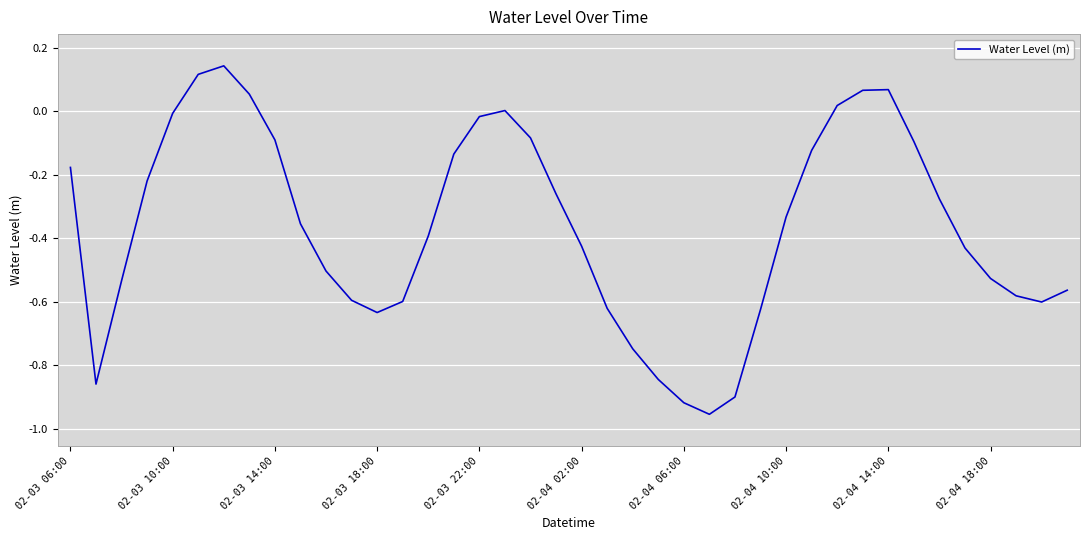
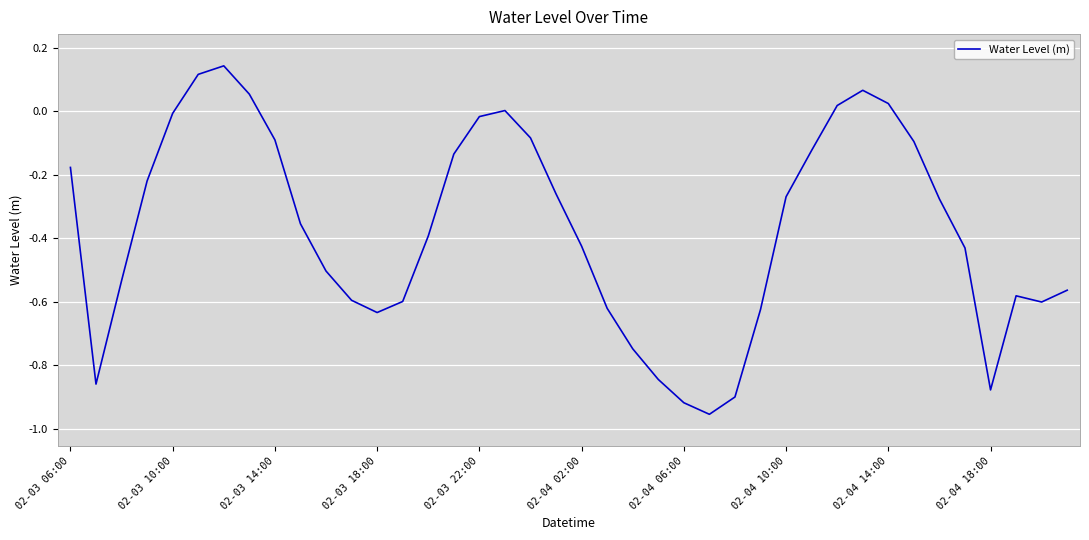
02-04 10:00: -0.33 -> -0.27
02-04 14:00: 0.07 -> 0.02
02-04 18:00: -0.53 -> -0.88
